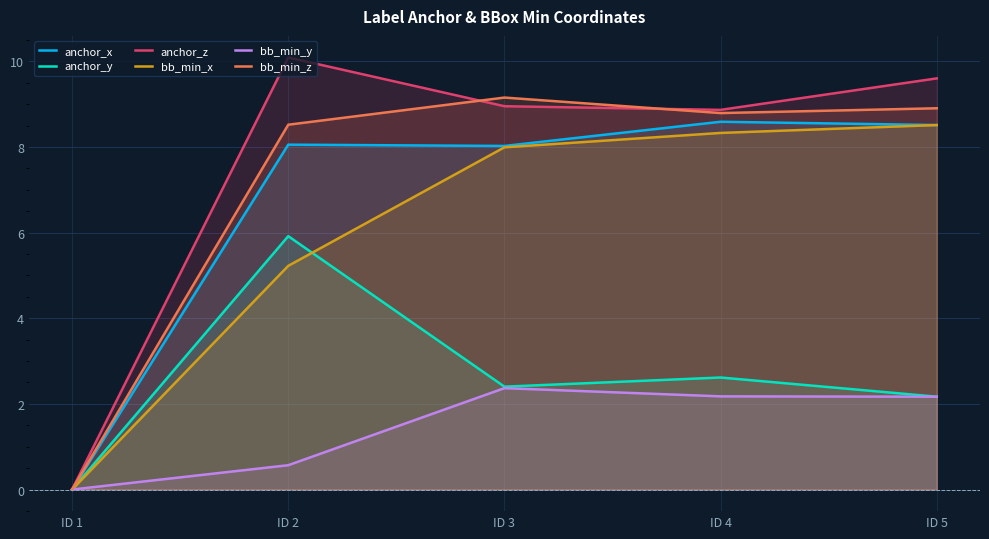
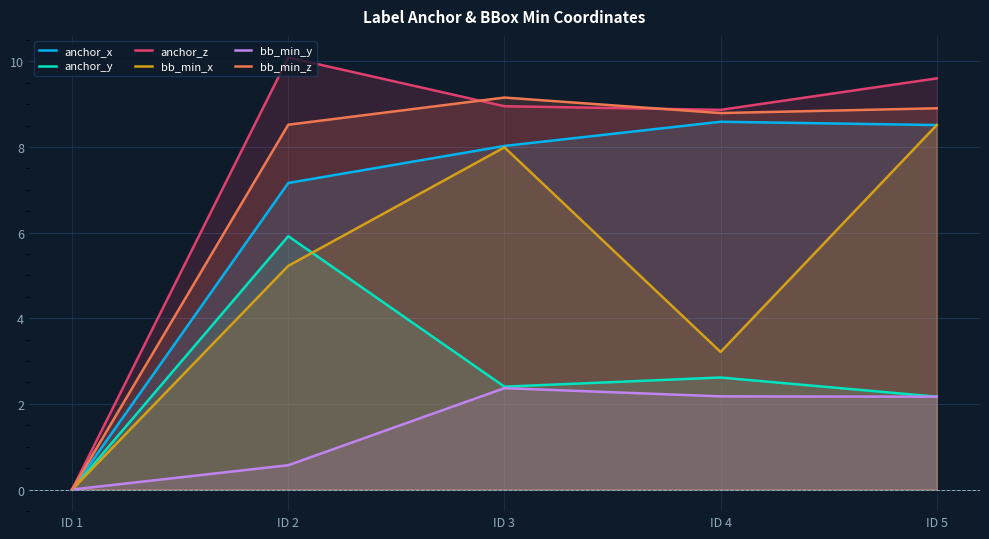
anchor_x, ID 2: 8.1 -> 7.2
bb_min_x, ID 4: 8.3 -> 3.2
